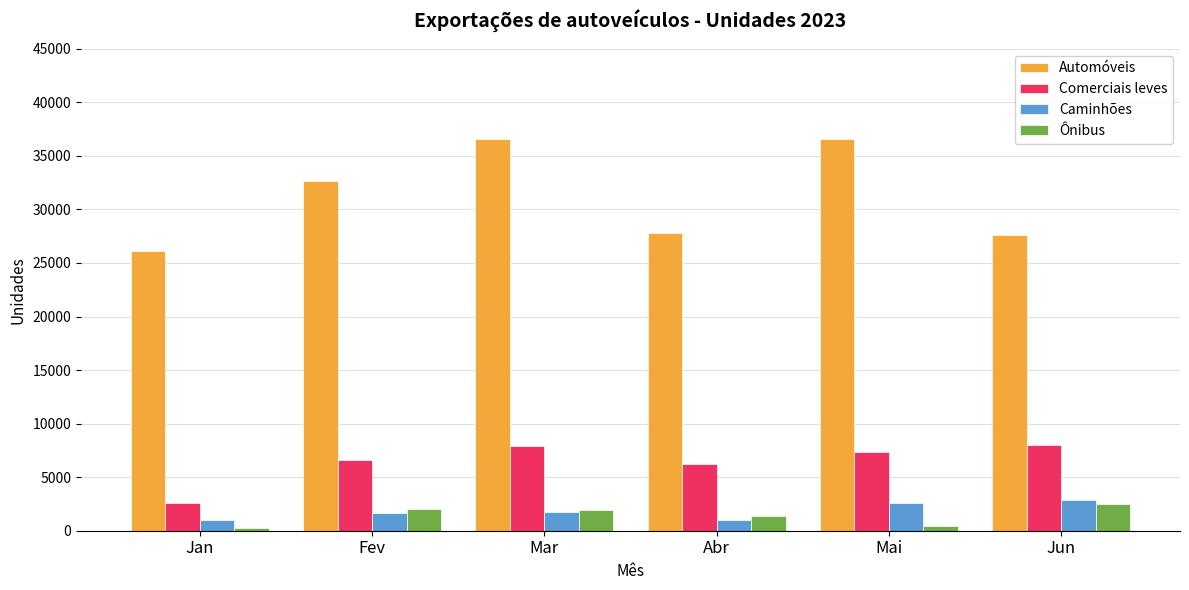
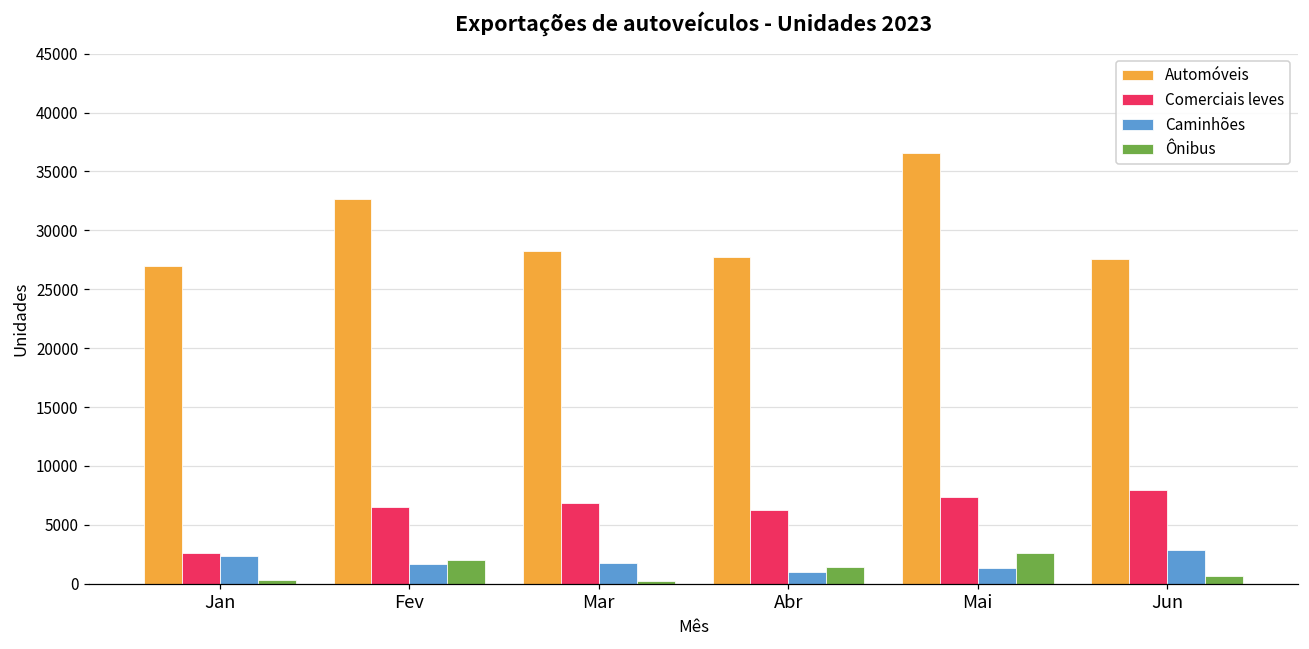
Automóveis, Jan: 26100 -> 27000
Caminhões, Jan: 1000 -> 2400
Automóveis, Mar: 36500 -> 28300
Comerciais leves, Mar: 7900 -> 6900
Ônibus, Mar: 1900 -> 200
Caminhões, Mai: 2600 -> 1300
Ônibus, Mai: 400 -> 2600
Ônibus, Jun: 2500 -> 700
